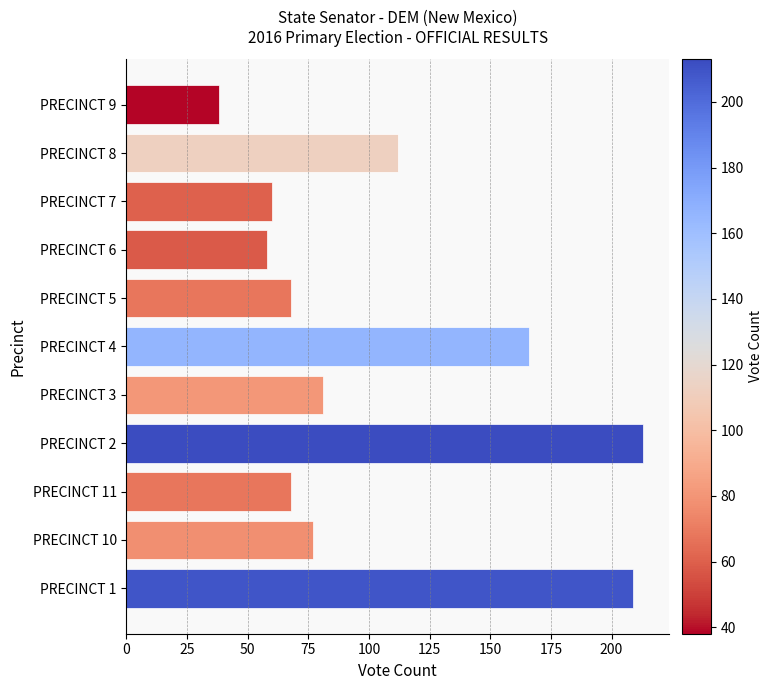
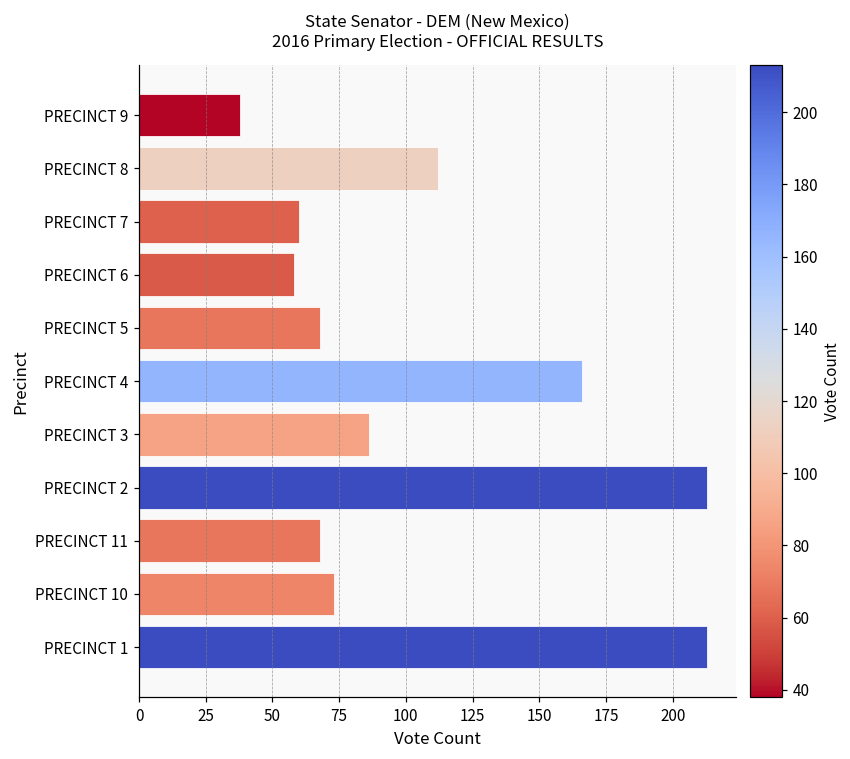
PRECINCT 3: 81 -> 86
PRECINCT 10: 77 -> 73
PRECINCT 1: 209 -> 213
